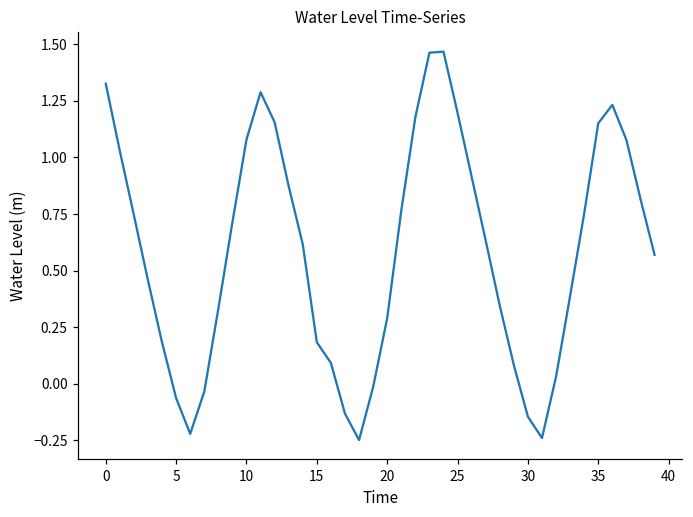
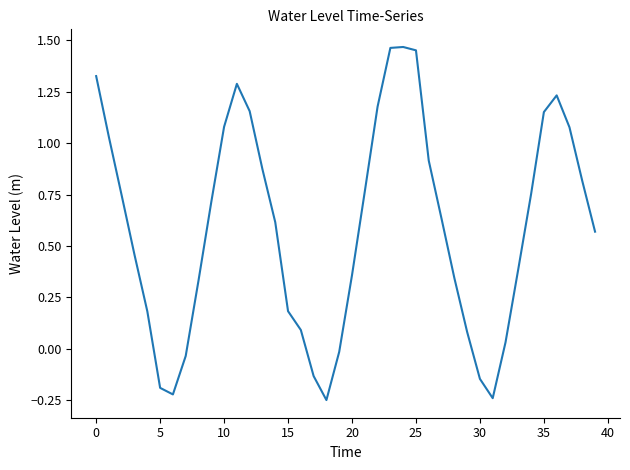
5: -0.06 -> -0.19
20: 0.29 -> 0.36
25: 1.20 -> 1.45
